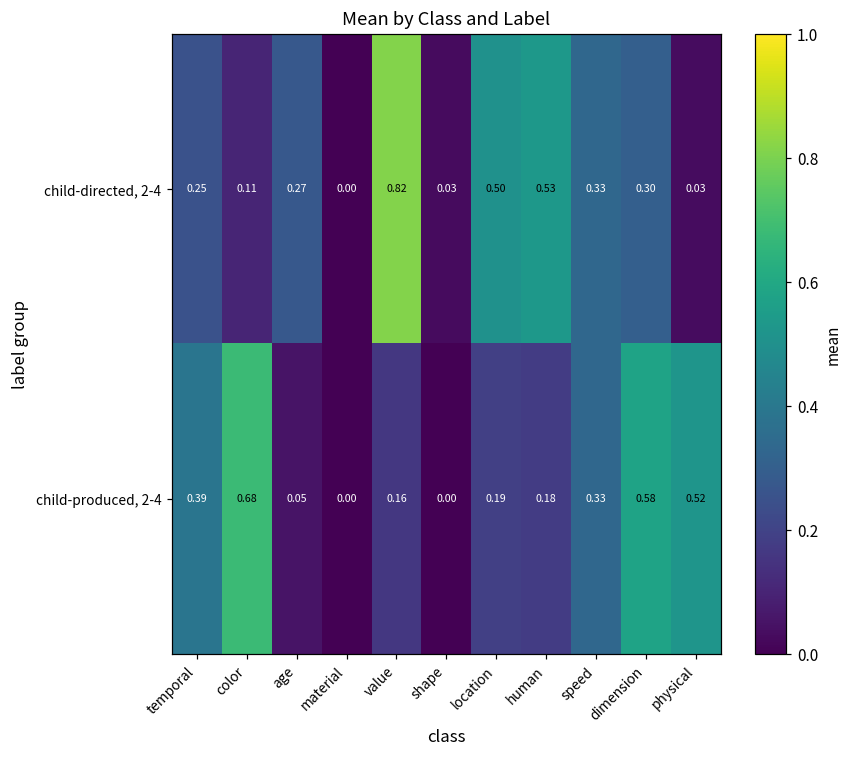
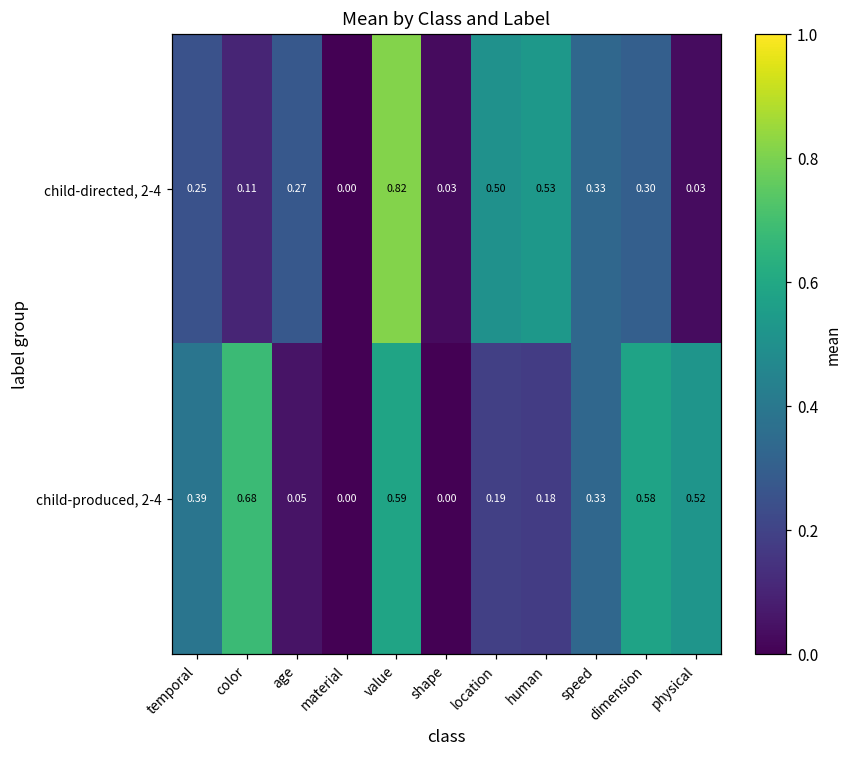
child-produced, 2-4, value: 0.16 -> 0.59
